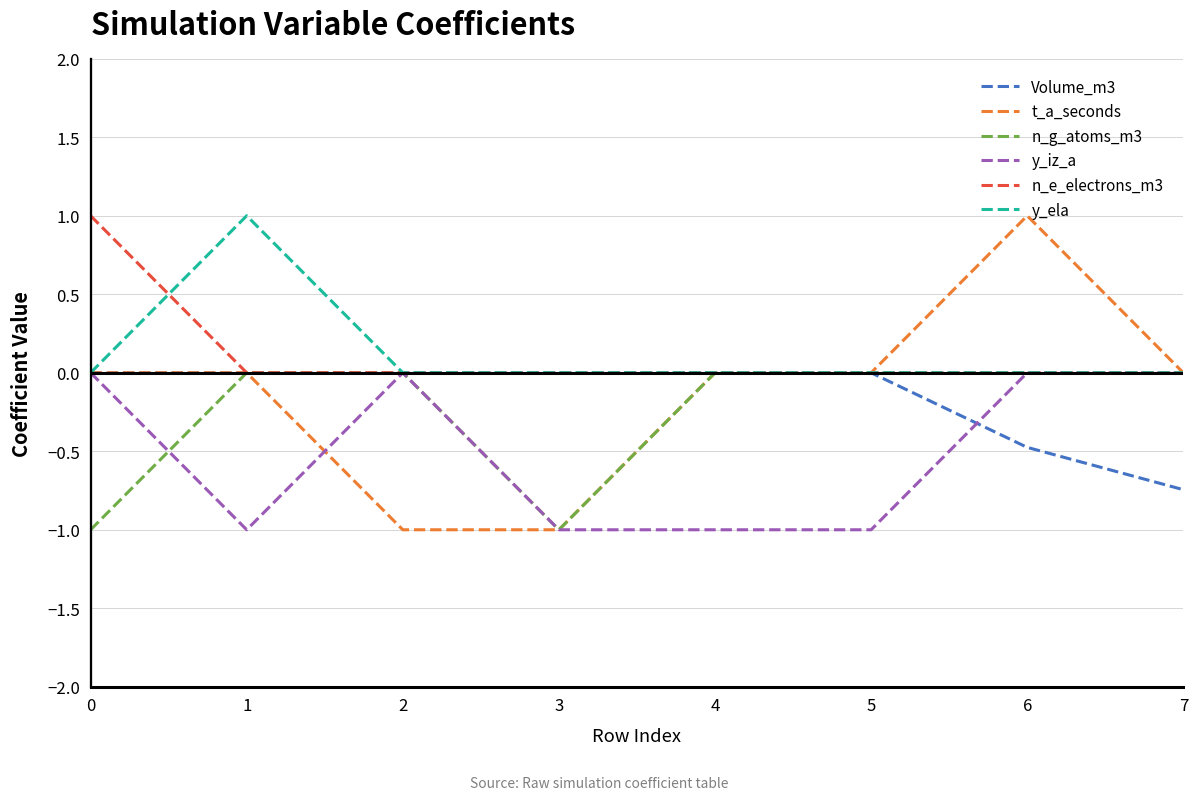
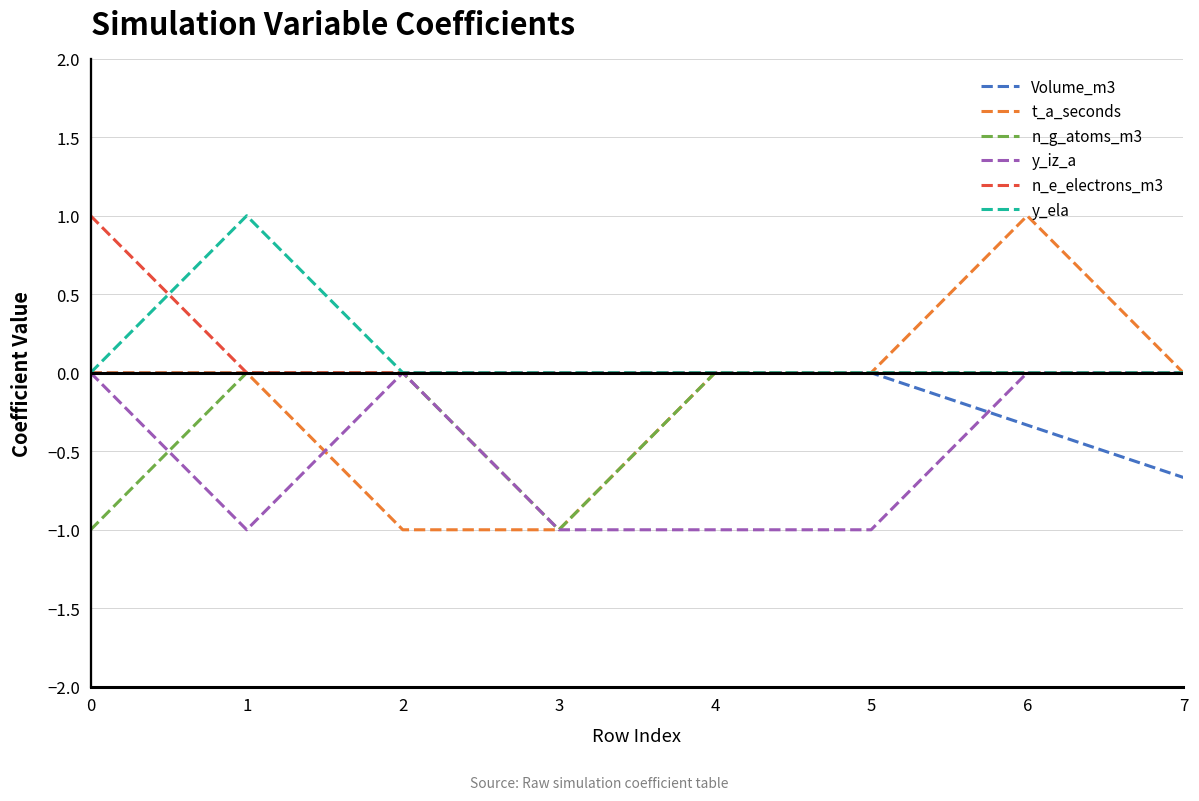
Volume_m3, 6: -0.48 -> -0.33
Volume_m3, 7: -0.74 -> -0.67
